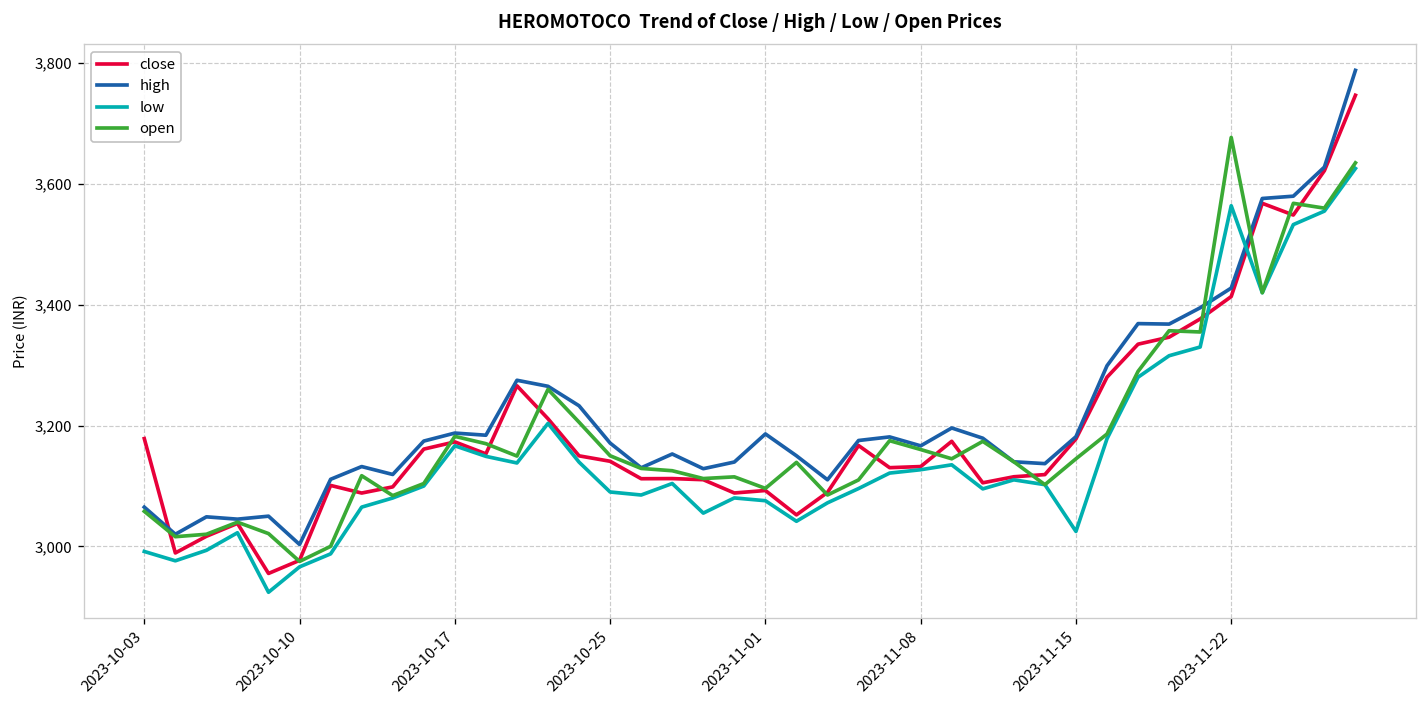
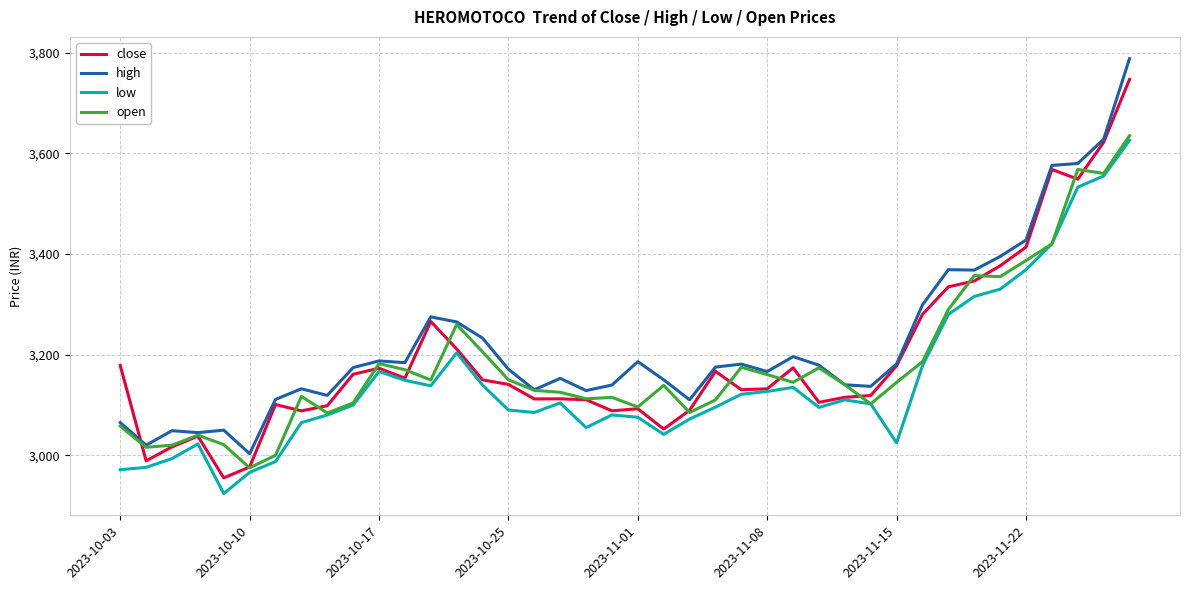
low, 2023-10-03: 2,990 -> 2,970
low, 2023-11-22: 3,560 -> 3,370
open, 2023-11-22: 3,680 -> 3,390
